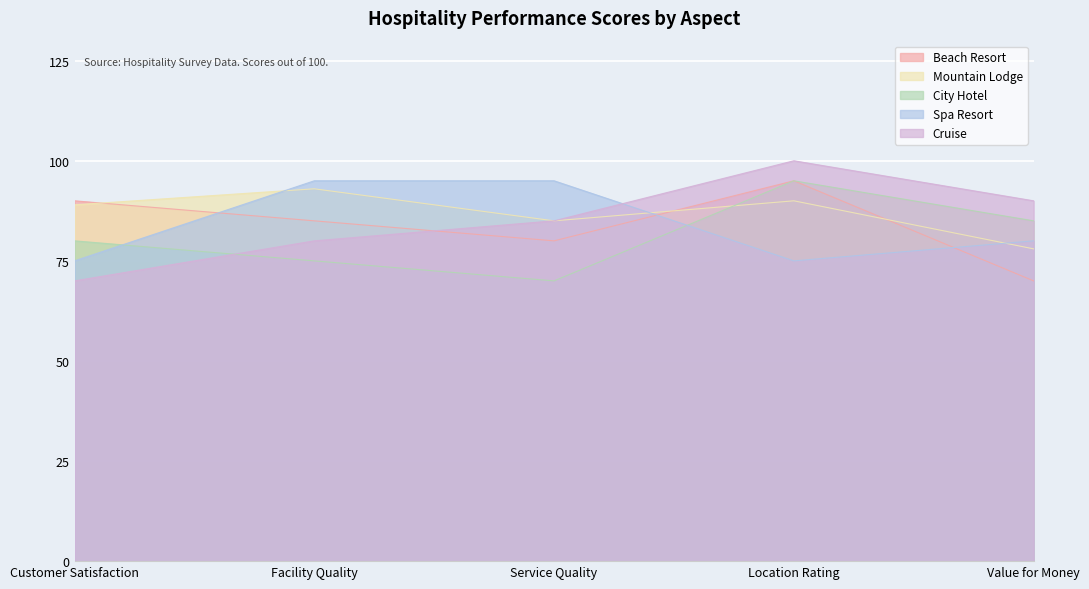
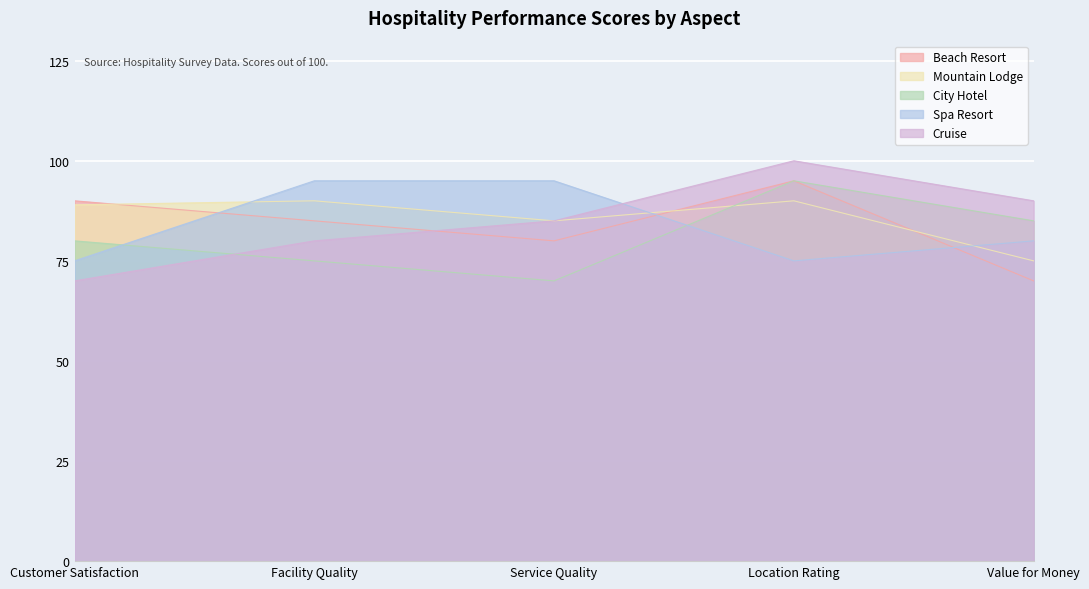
Mountain Lodge, Facility Quality: 93 -> 90
Mountain Lodge, Value for Money: 78 -> 75
